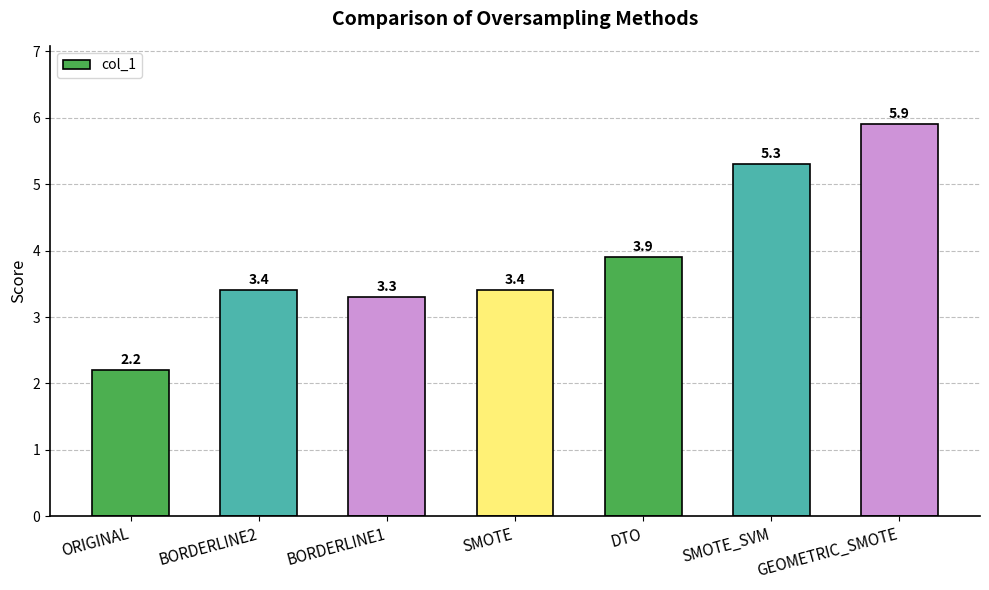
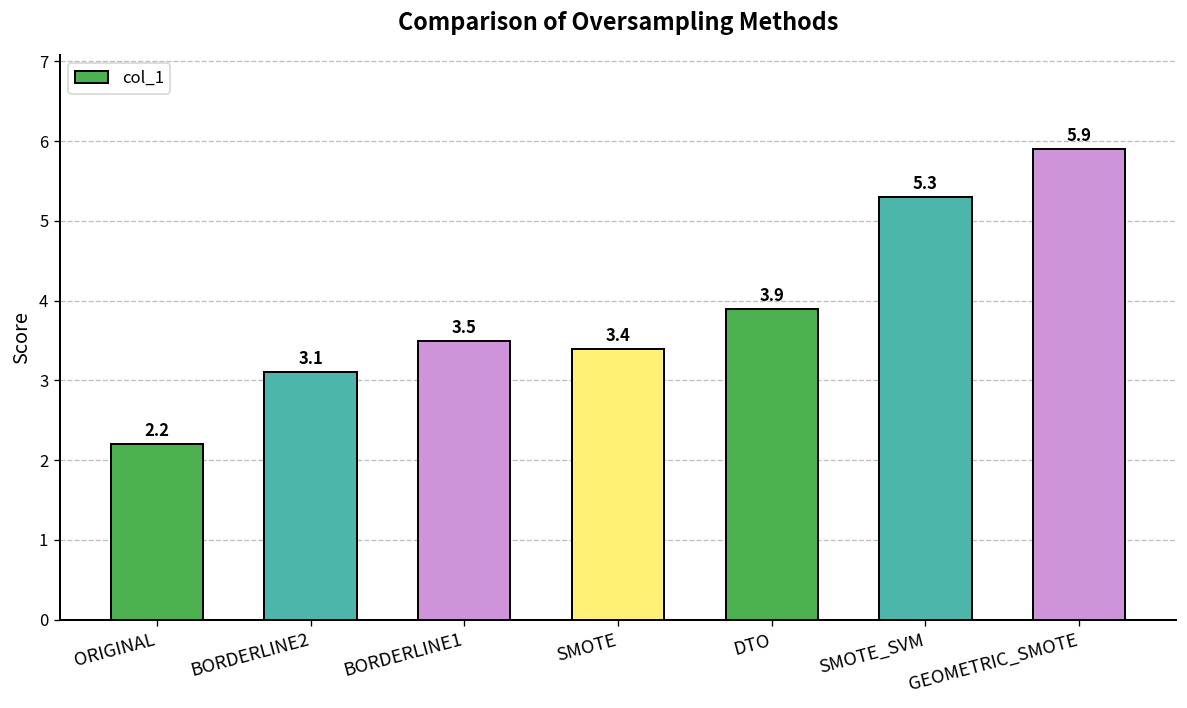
BORDERLINE2: 3.4 -> 3.1
BORDERLINE1: 3.3 -> 3.5
